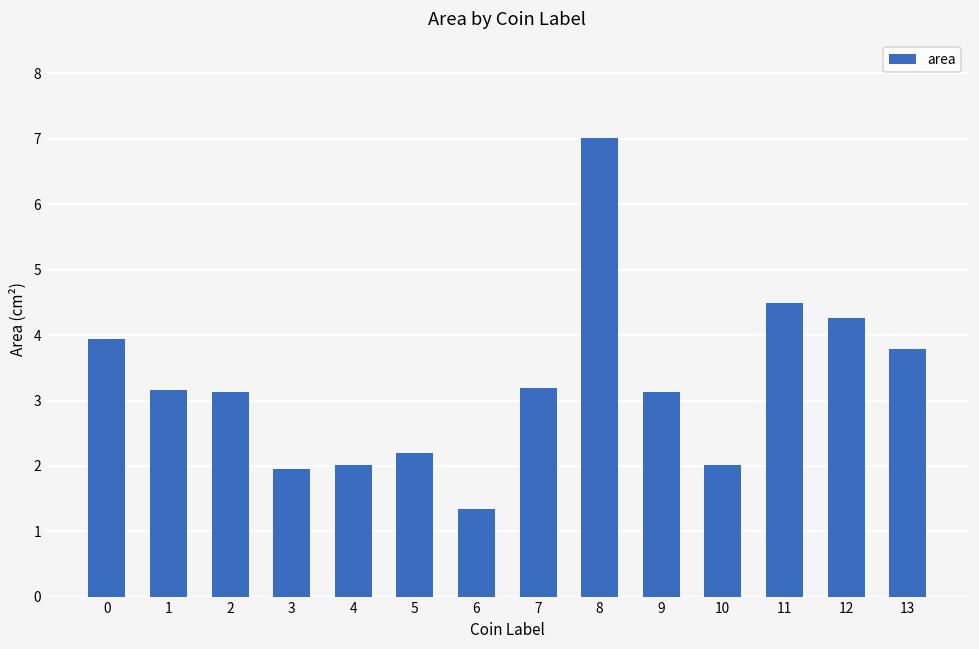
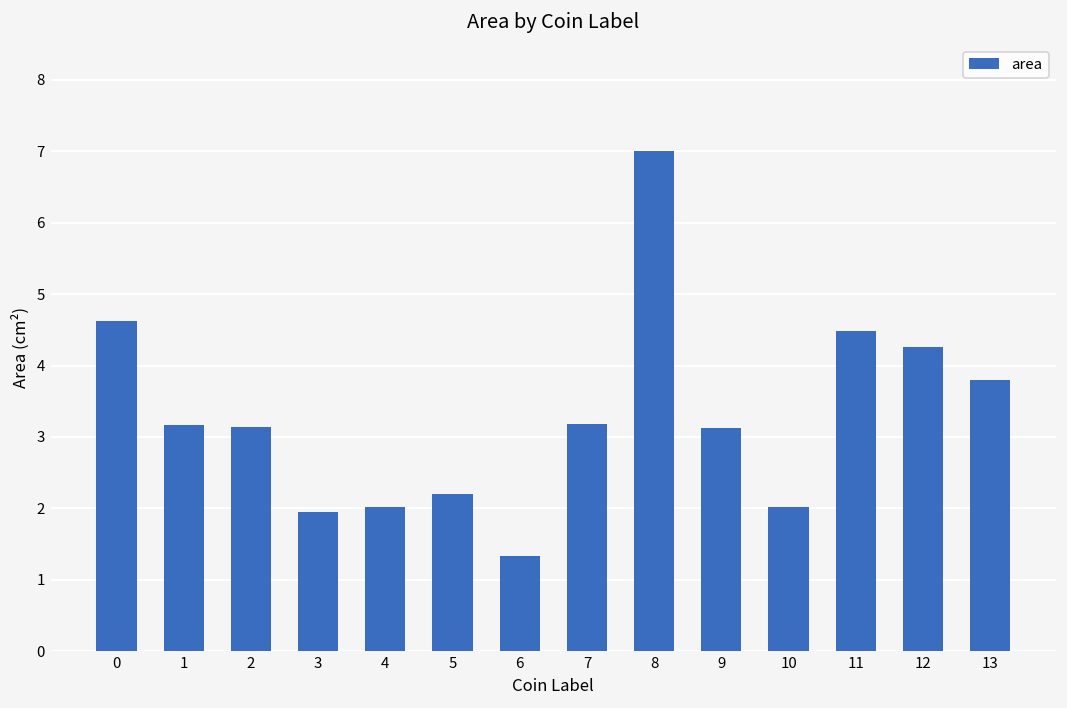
0: 3.9 -> 4.6
